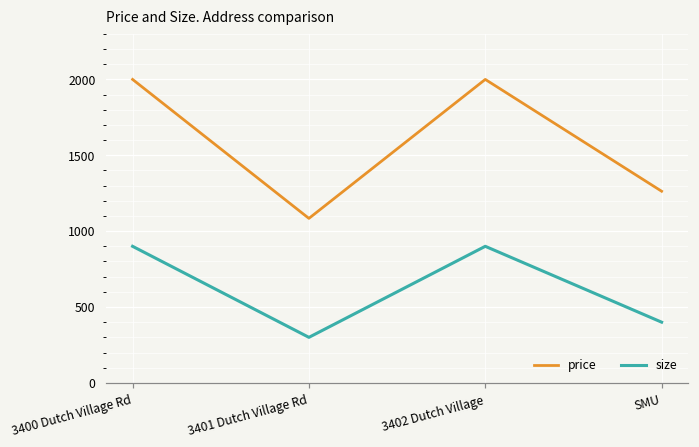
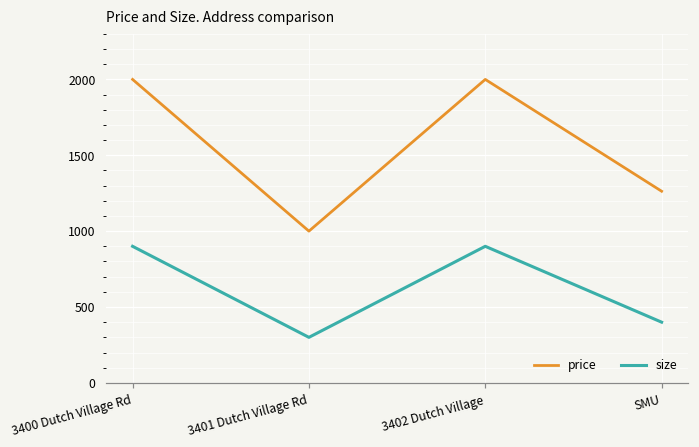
price, 3401 Dutch Village Rd: 1080 -> 1000
